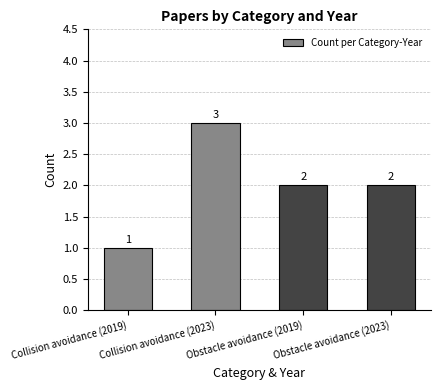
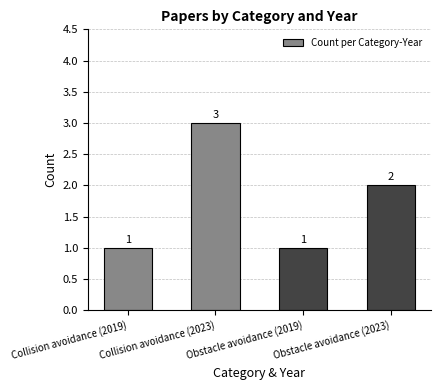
Obstacle avoidance (2019): 2 -> 1
